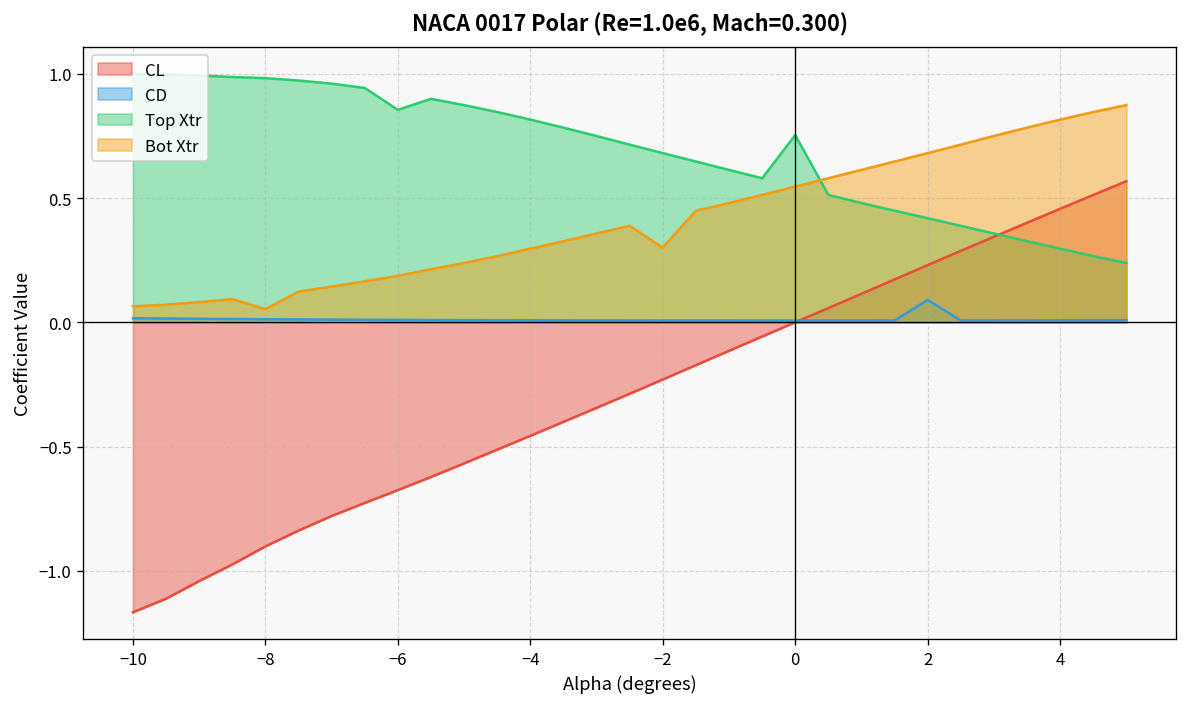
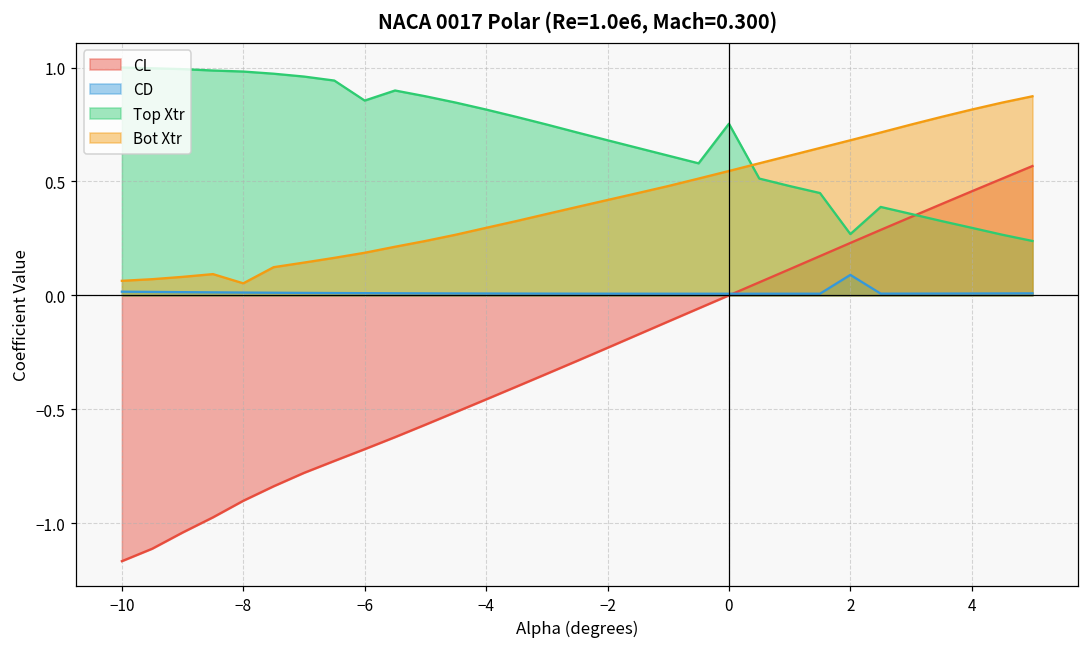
Bot Xtr, −2: 0.30 -> 0.42
Top Xtr, 2: 0.42 -> 0.27
